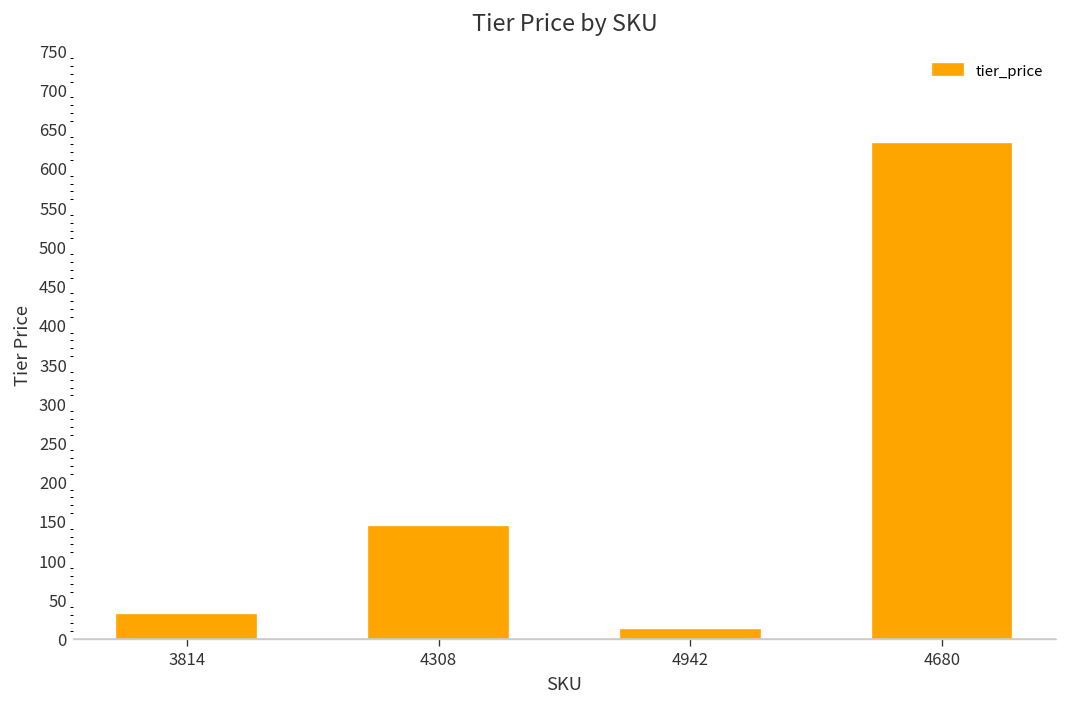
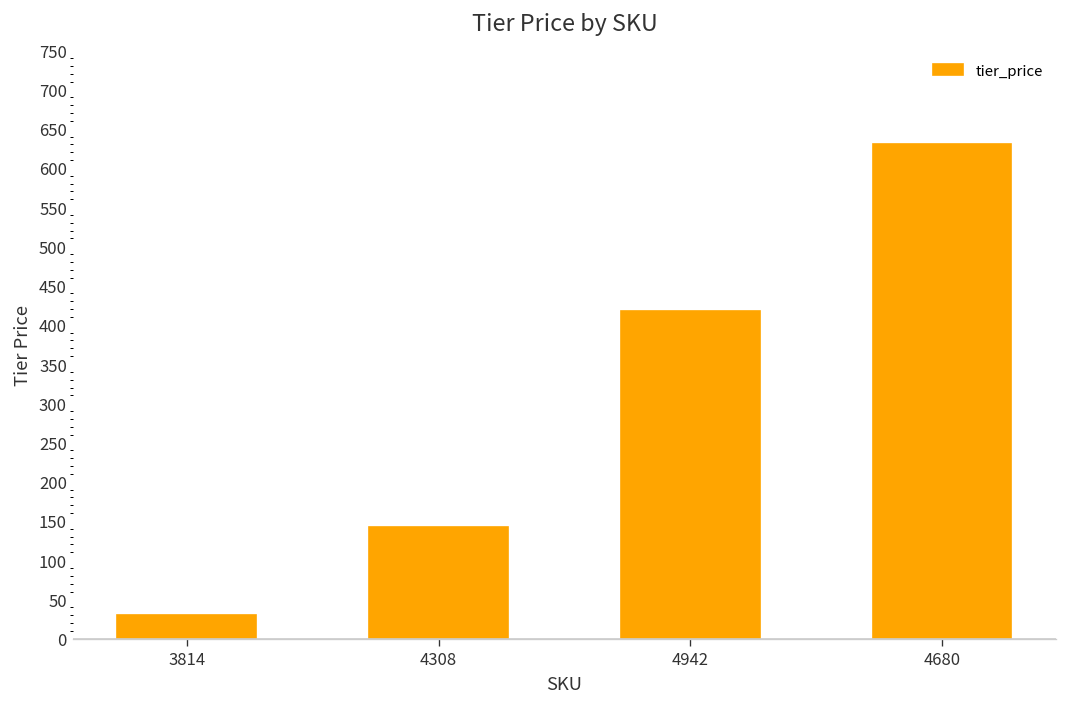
4942: 10 -> 420
